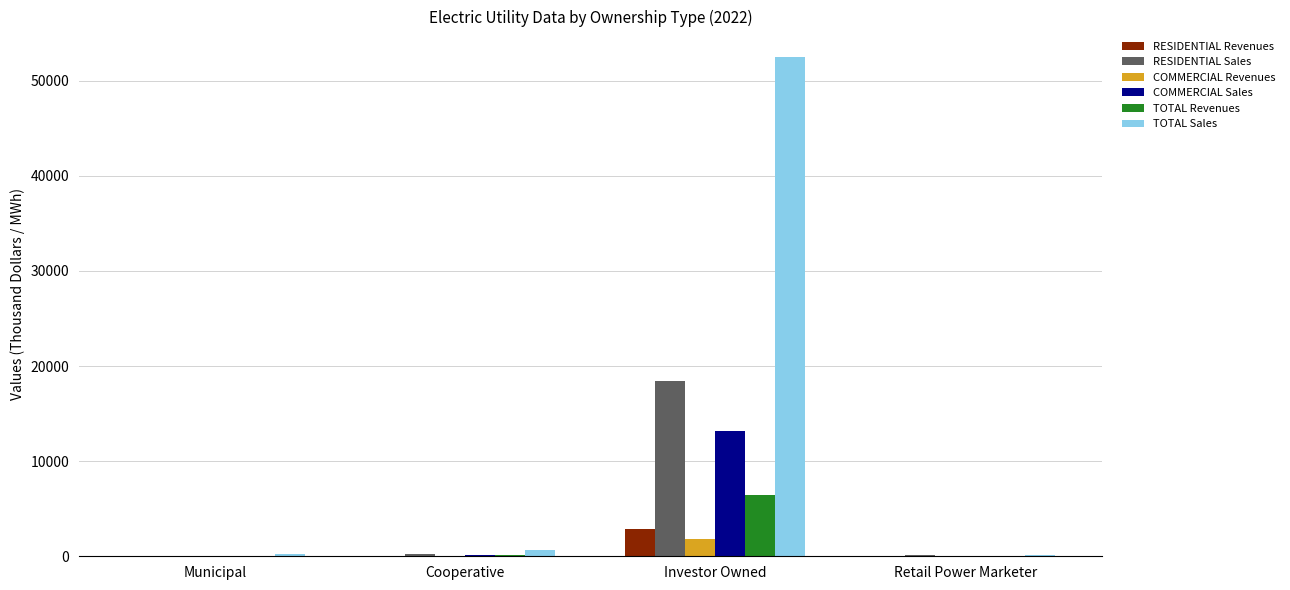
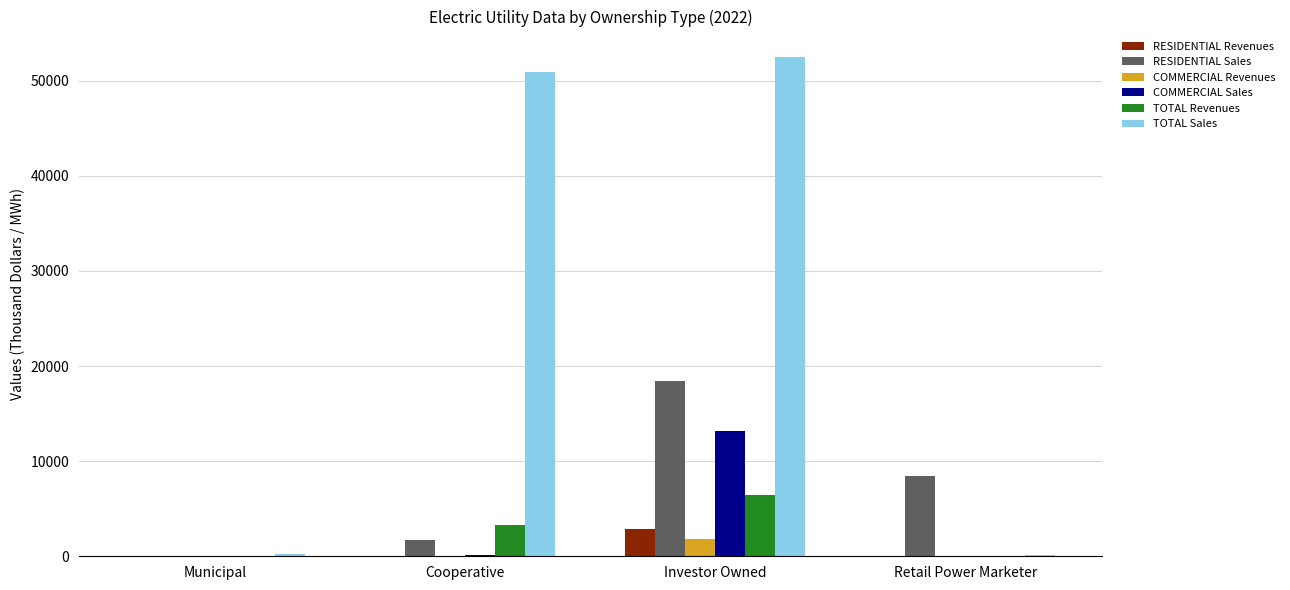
RESIDENTIAL Sales, Cooperative: 0 -> 2000
TOTAL Revenues, Cooperative: 0 -> 3000
TOTAL Sales, Cooperative: 1000 -> 51000
RESIDENTIAL Sales, Retail Power Marketer: 0 -> 8000
